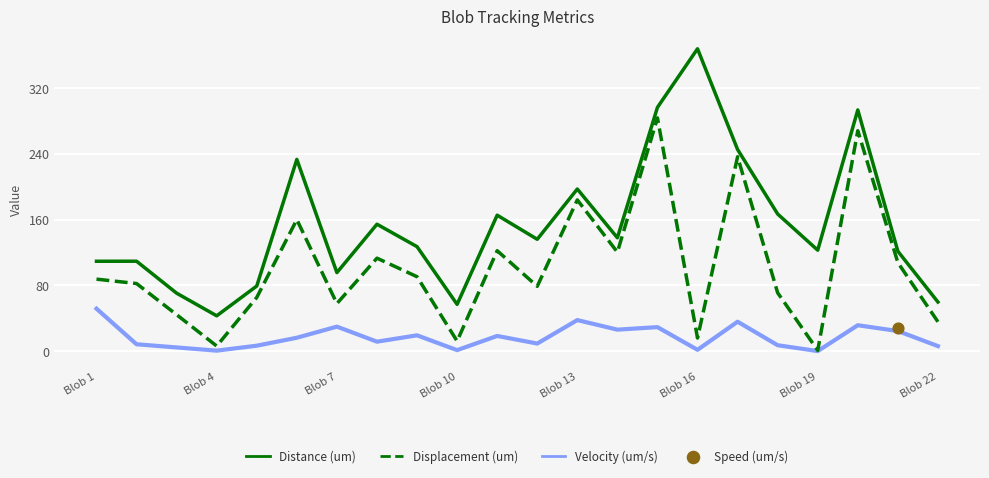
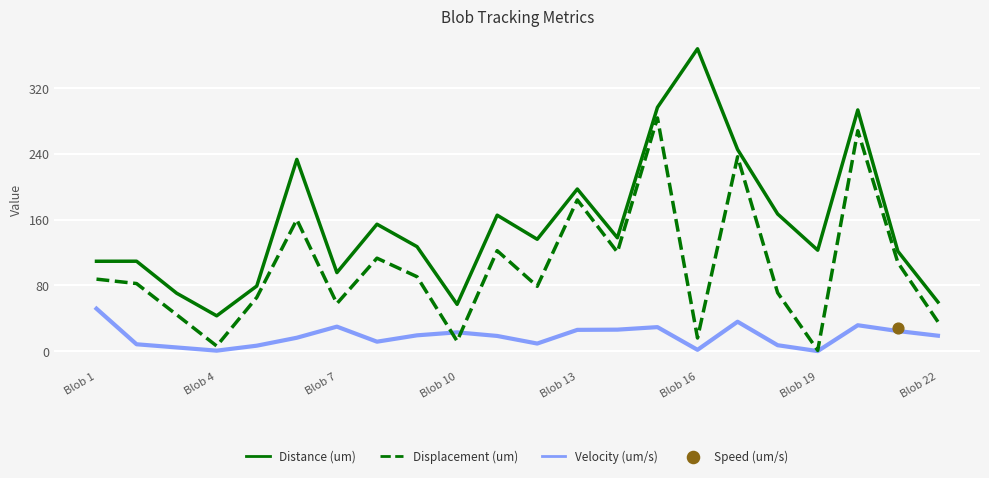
Velocity (um/s), Blob 10: 0 -> 20
Velocity (um/s), Blob 13: 40 -> 30
Velocity (um/s), Blob 22: 10 -> 20
